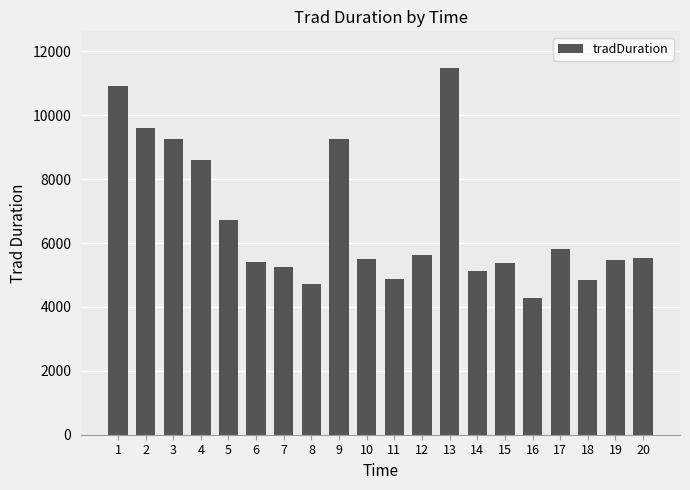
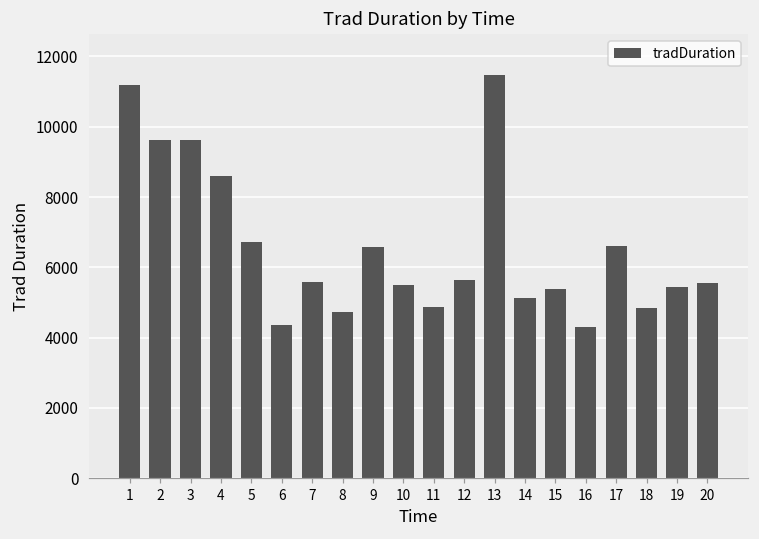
1: 10900 -> 11200
3: 9300 -> 9600
6: 5400 -> 4400
7: 5300 -> 5600
9: 9300 -> 6600
17: 5800 -> 6600
